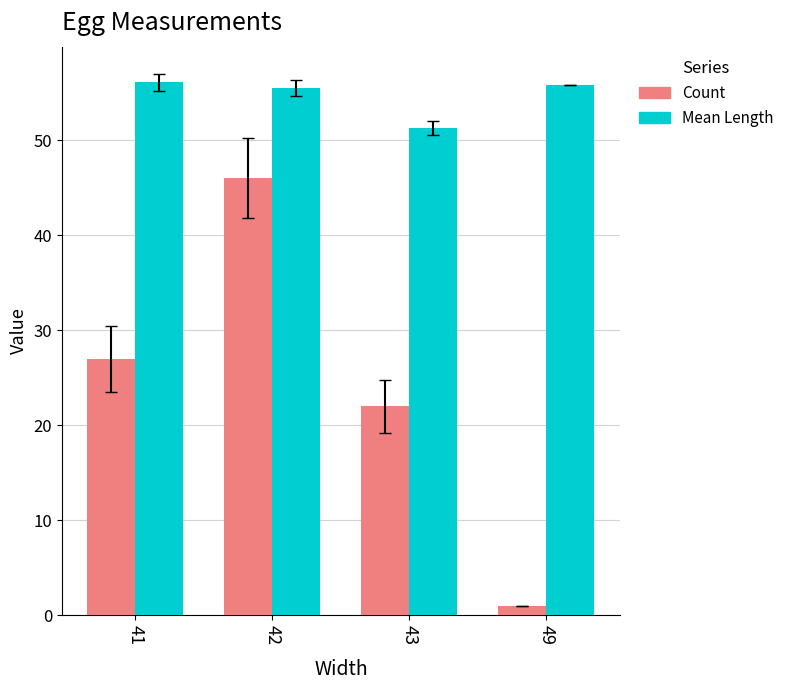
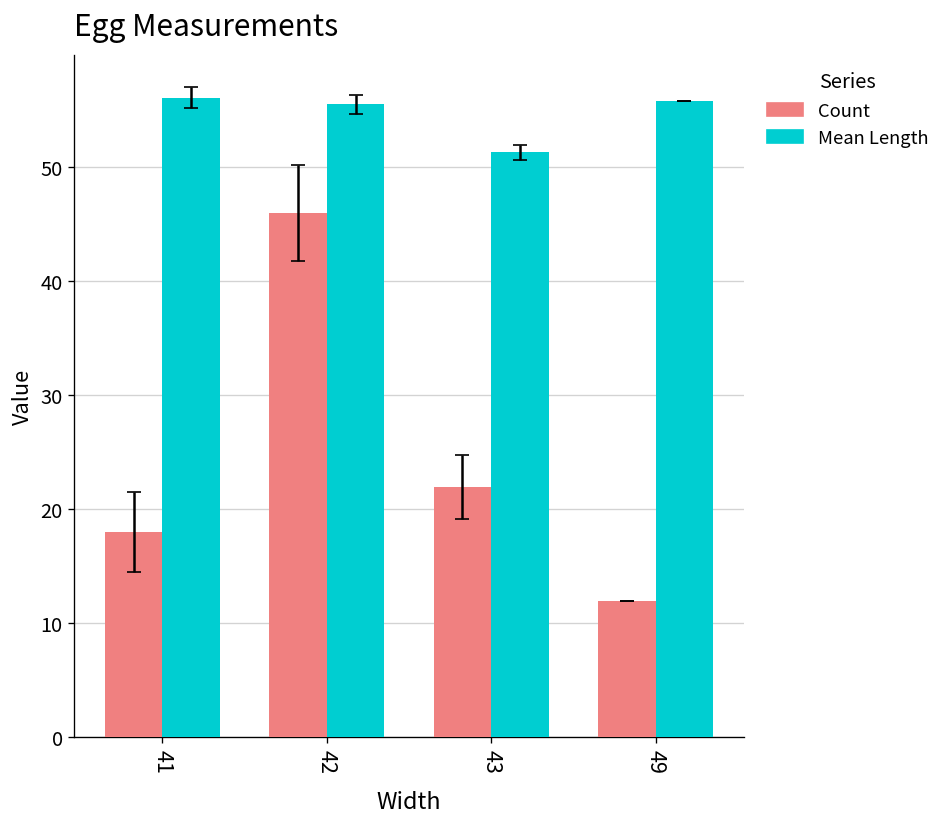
Count, 41: 27 -> 18
Count, 49: 1 -> 12
